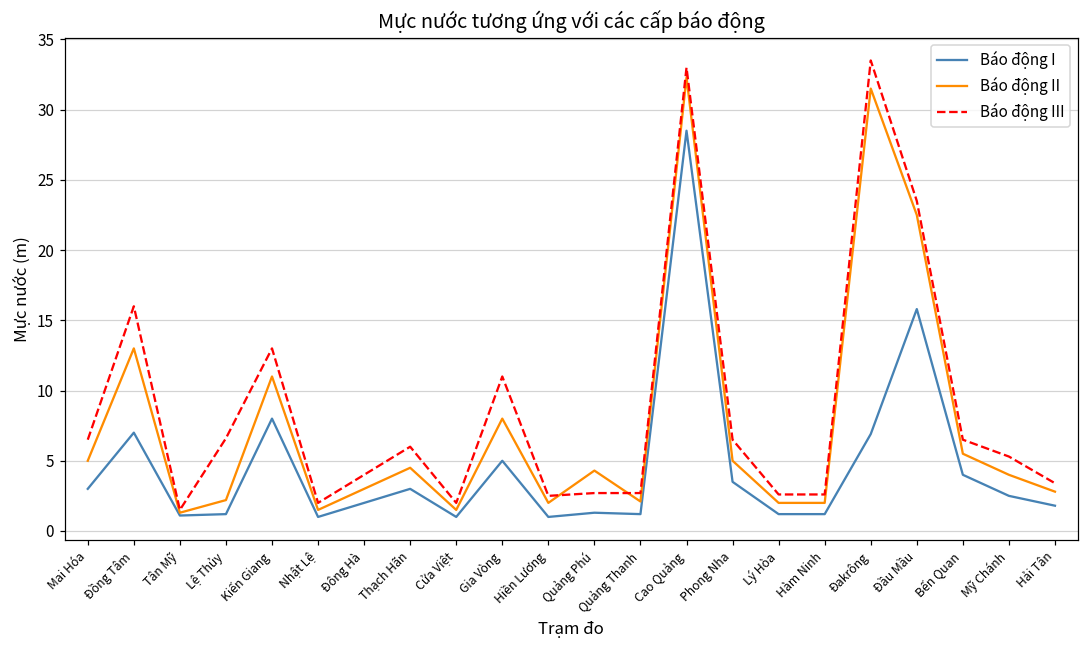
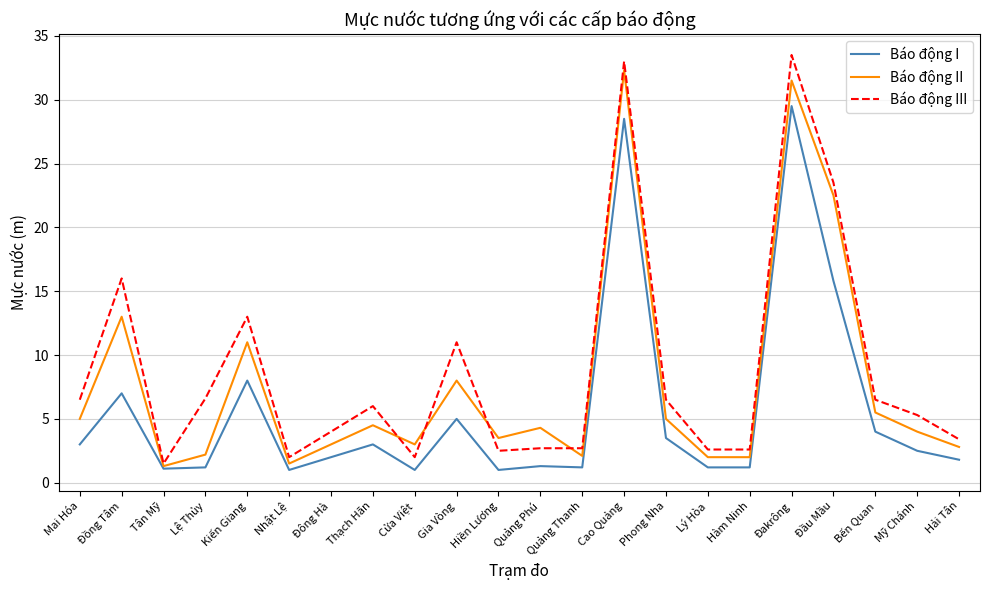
Báo động II, Cửa Việt: 1.5 -> 3.0
Báo động II, Hiền Lương: 2.0 -> 3.5
Báo động I, Đakrông: 6.9 -> 29.5
